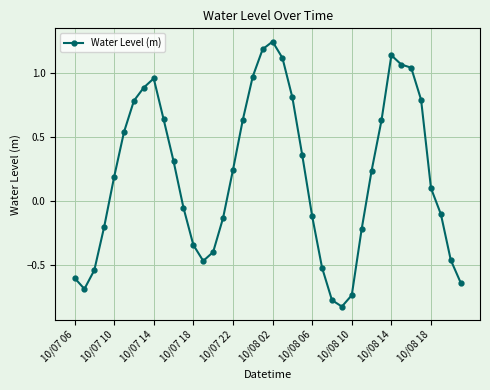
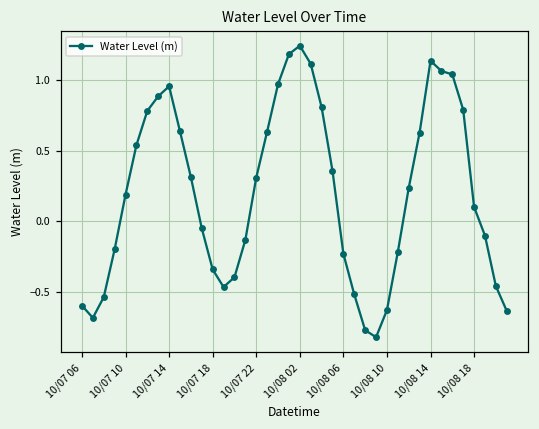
10/07 22: 0.24 -> 0.31
10/08 06: -0.12 -> -0.23
10/08 10: -0.73 -> -0.63
